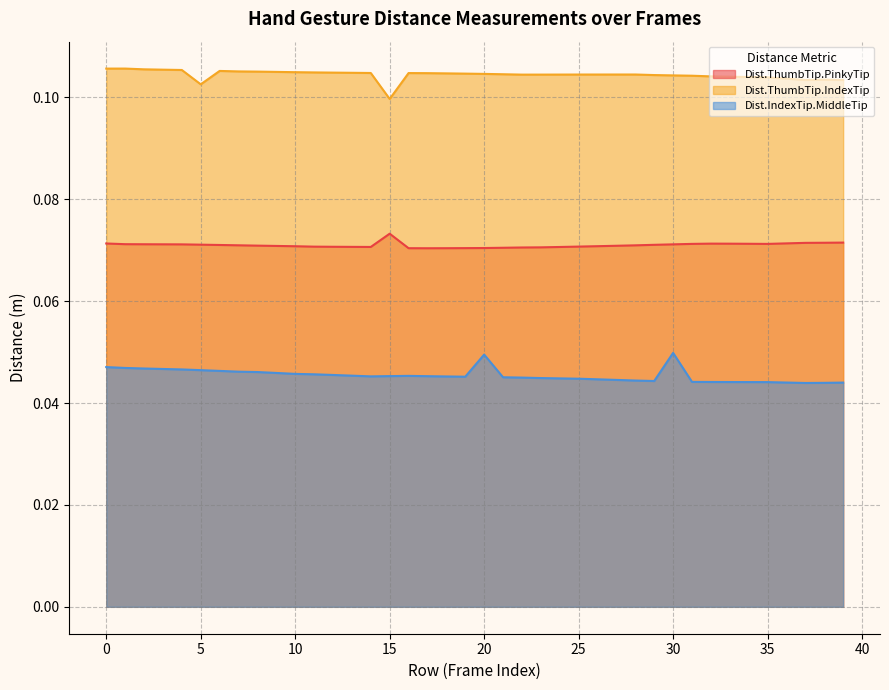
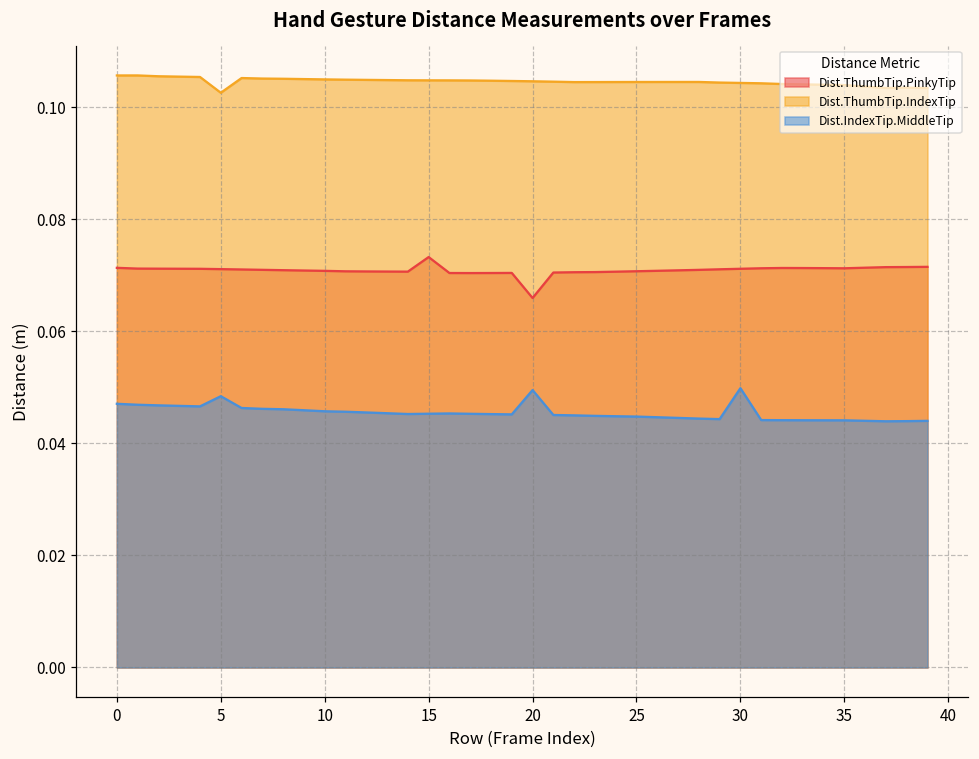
Dist.IndexTip.MiddleTip, 5: 0.046 -> 0.048
Dist.ThumbTip.IndexTip, 15: 0.100 -> 0.105
Dist.ThumbTip.PinkyTip, 20: 0.070 -> 0.066
